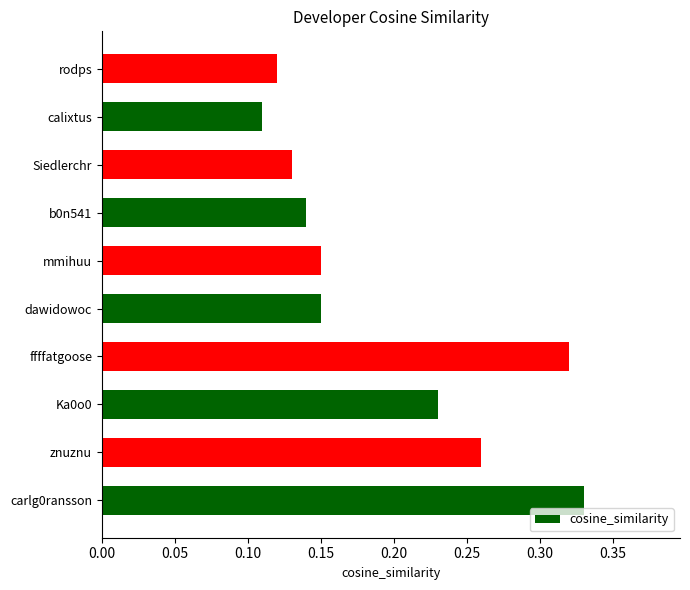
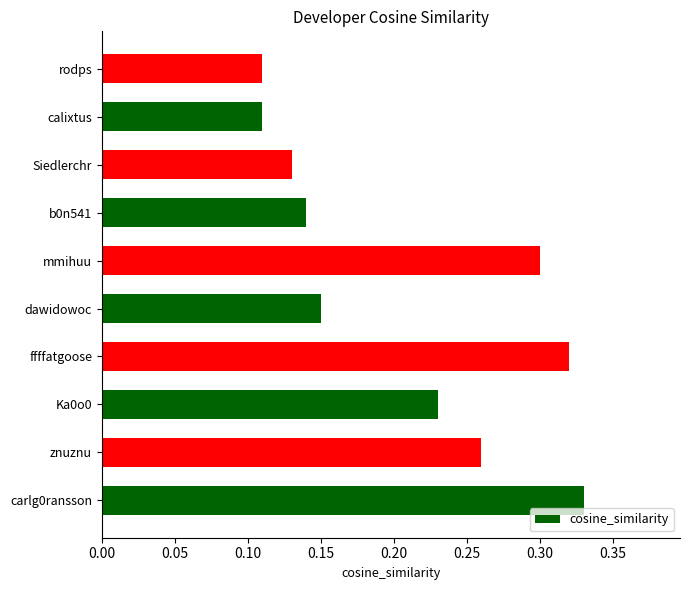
rodps: 0.12 -> 0.11
mmihuu: 0.15 -> 0.30
